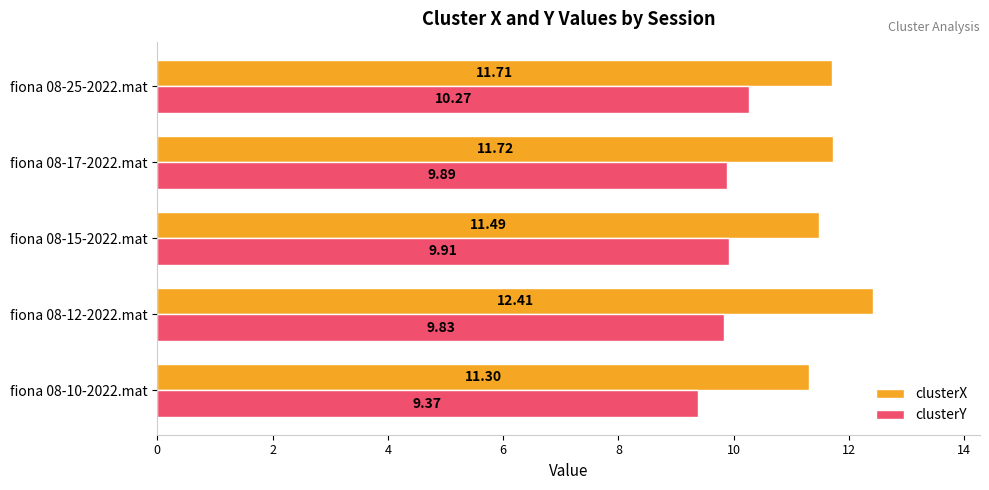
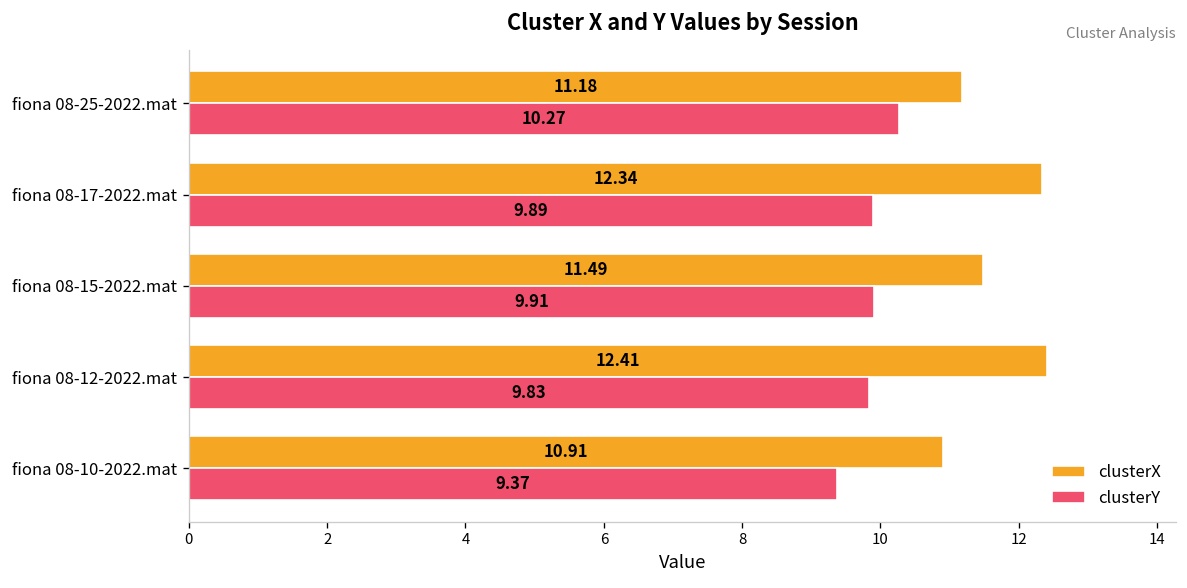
clusterX, fiona 08-25-2022.mat: 11.71 -> 11.18
clusterX, fiona 08-17-2022.mat: 11.72 -> 12.34
clusterX, fiona 08-10-2022.mat: 11.30 -> 10.91
